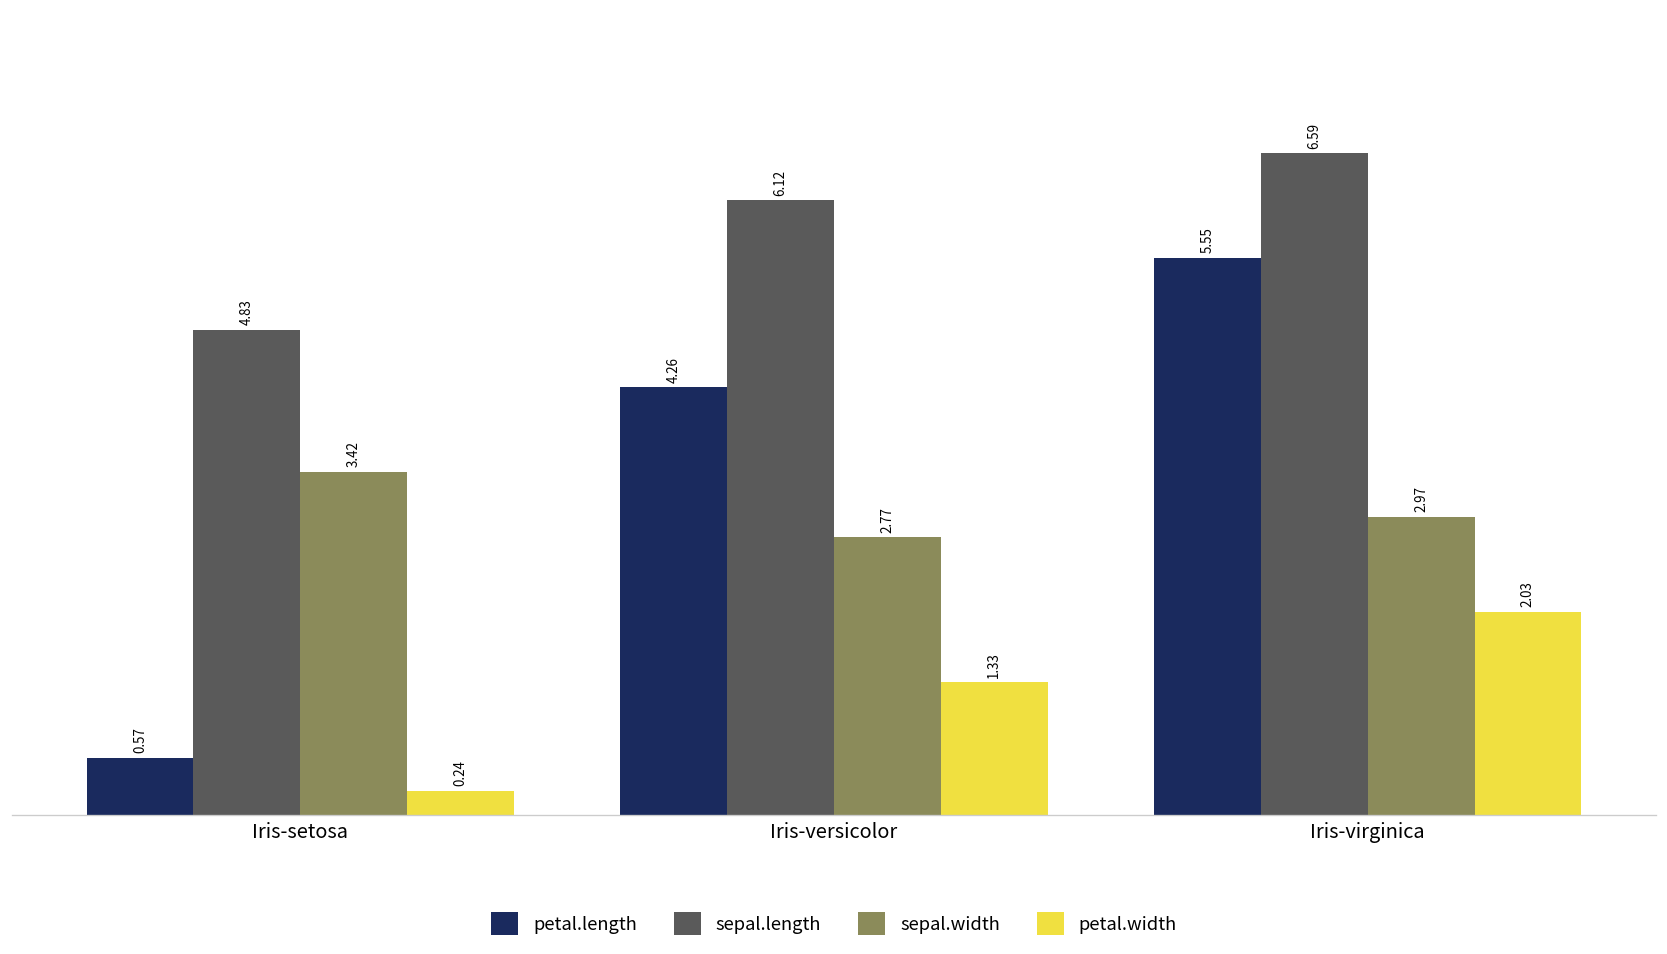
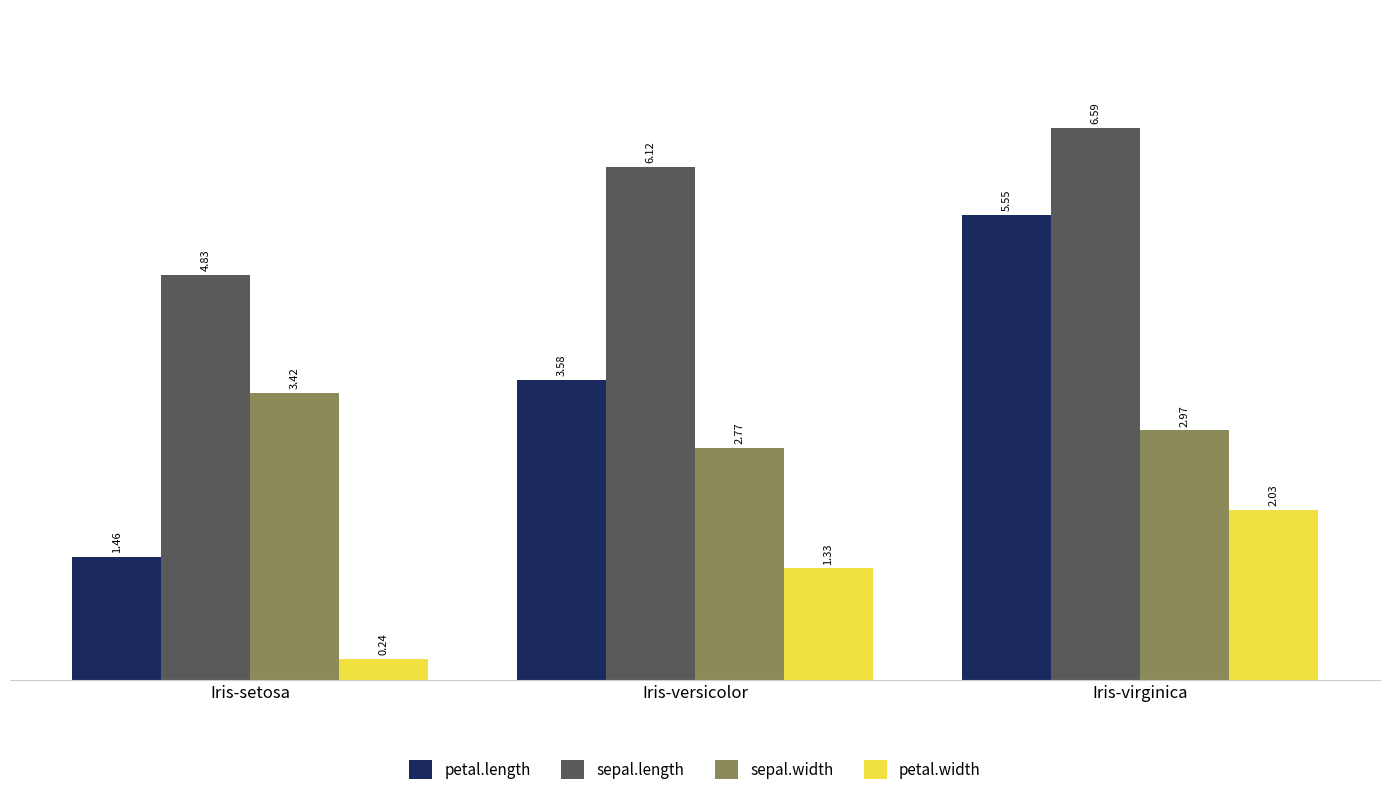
petal.length, Iris-setosa: 0.57 -> 1.46
petal.length, Iris-versicolor: 4.26 -> 3.58
